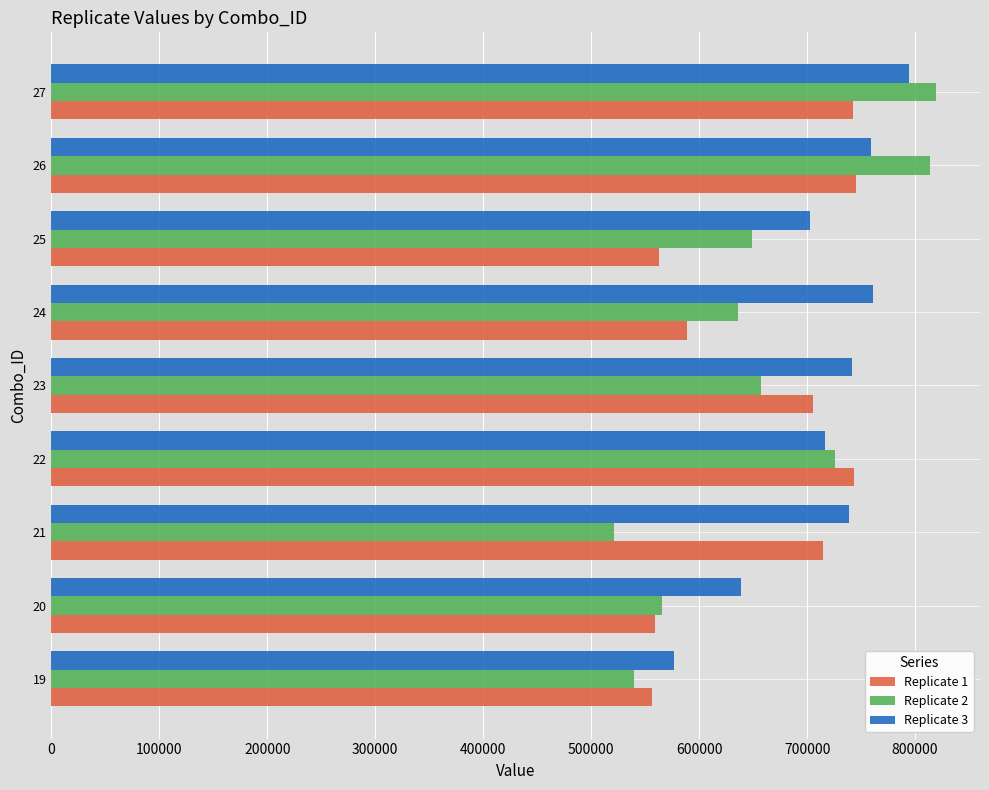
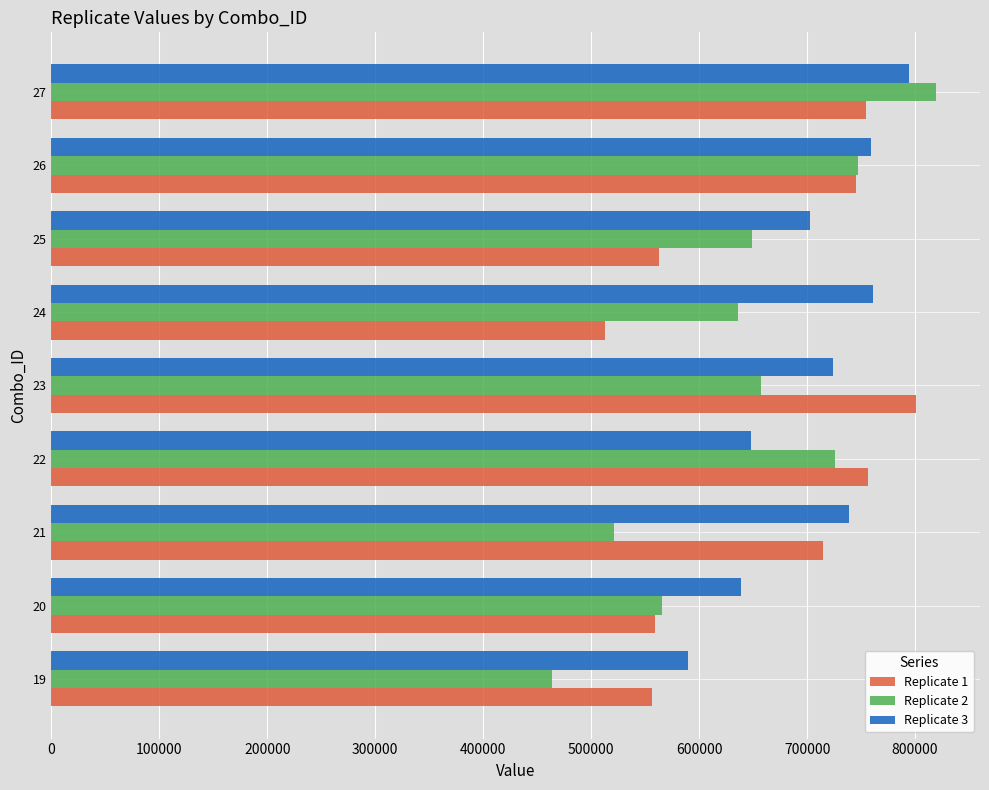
Replicate 1, 27: 742000 -> 755000
Replicate 2, 26: 813000 -> 747000
Replicate 1, 24: 589000 -> 513000
Replicate 3, 23: 742000 -> 724000
Replicate 1, 23: 705000 -> 801000
Replicate 3, 22: 716000 -> 648000
Replicate 1, 22: 743000 -> 757000
Replicate 3, 19: 577000 -> 589000
Replicate 2, 19: 539000 -> 464000
